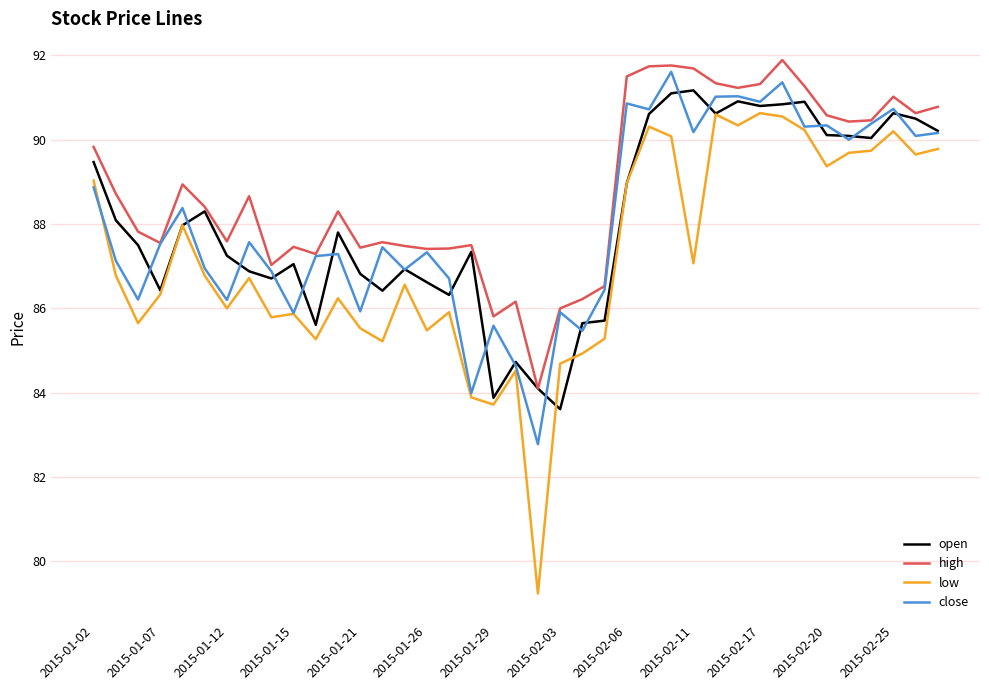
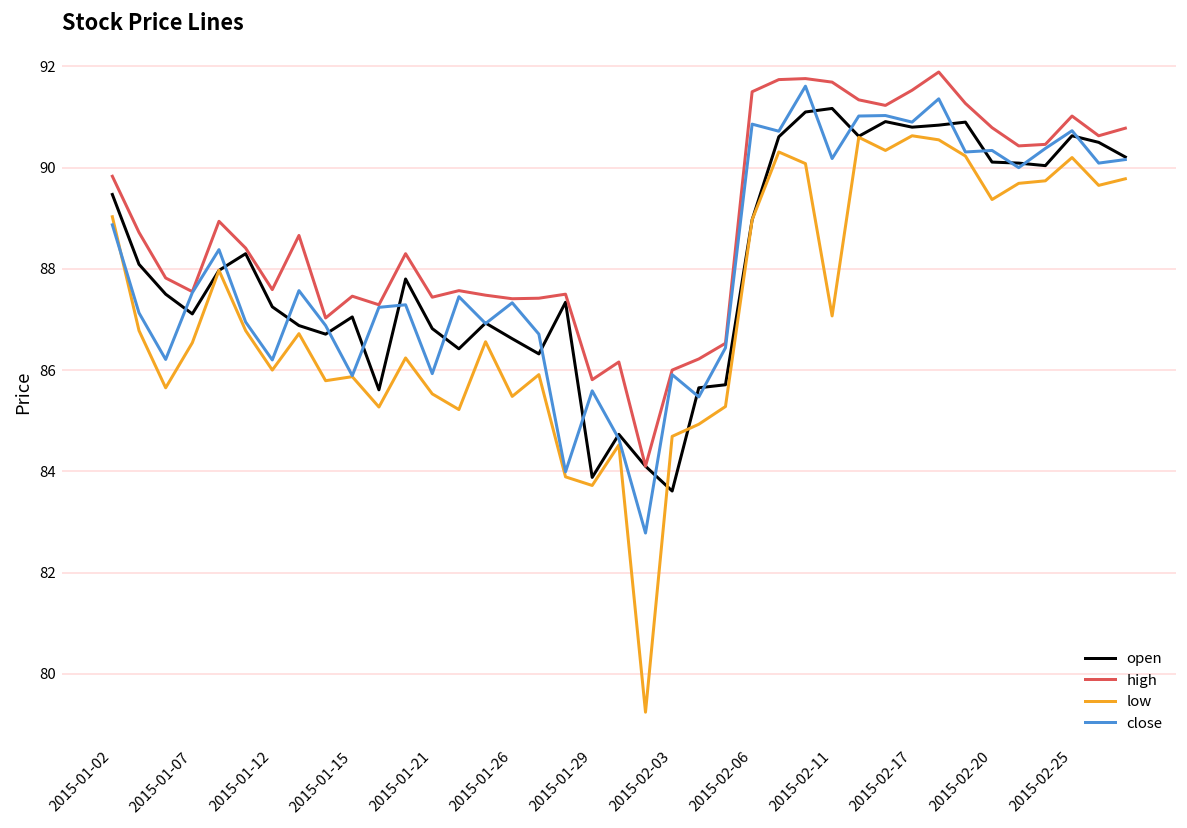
open, 2015-01-07: 86.4 -> 87.1
low, 2015-01-07: 86.3 -> 86.5
high, 2015-02-17: 91.3 -> 91.5
high, 2015-02-20: 90.6 -> 90.8
